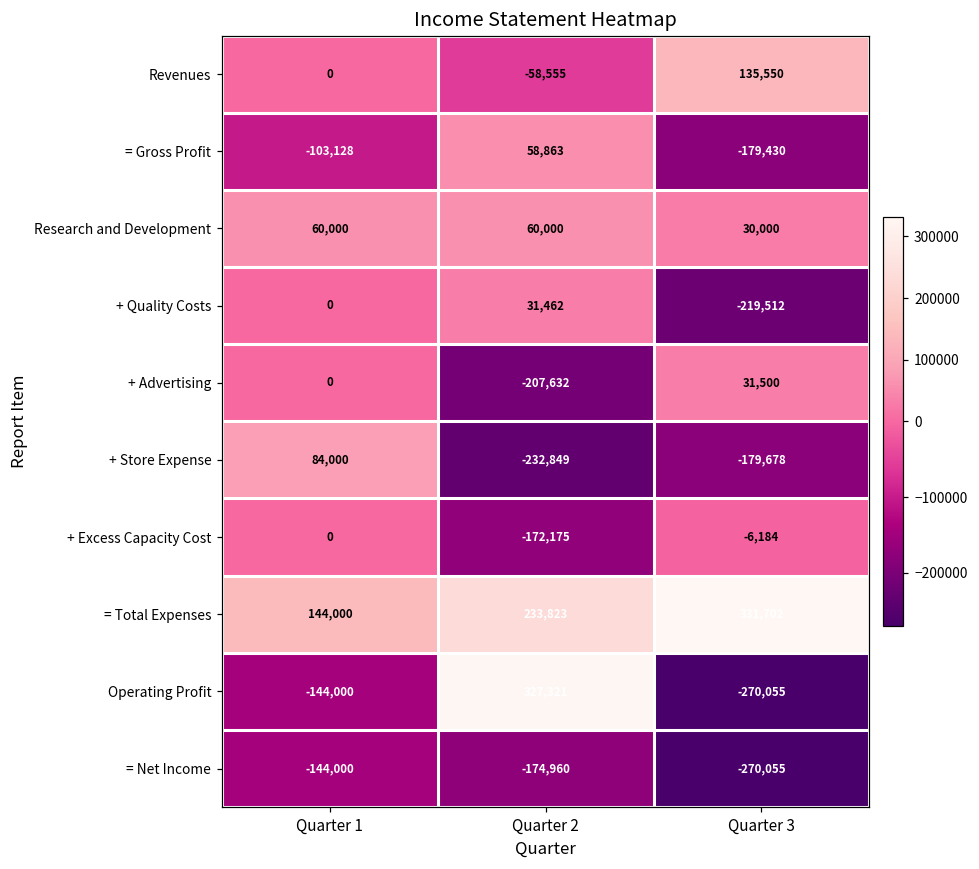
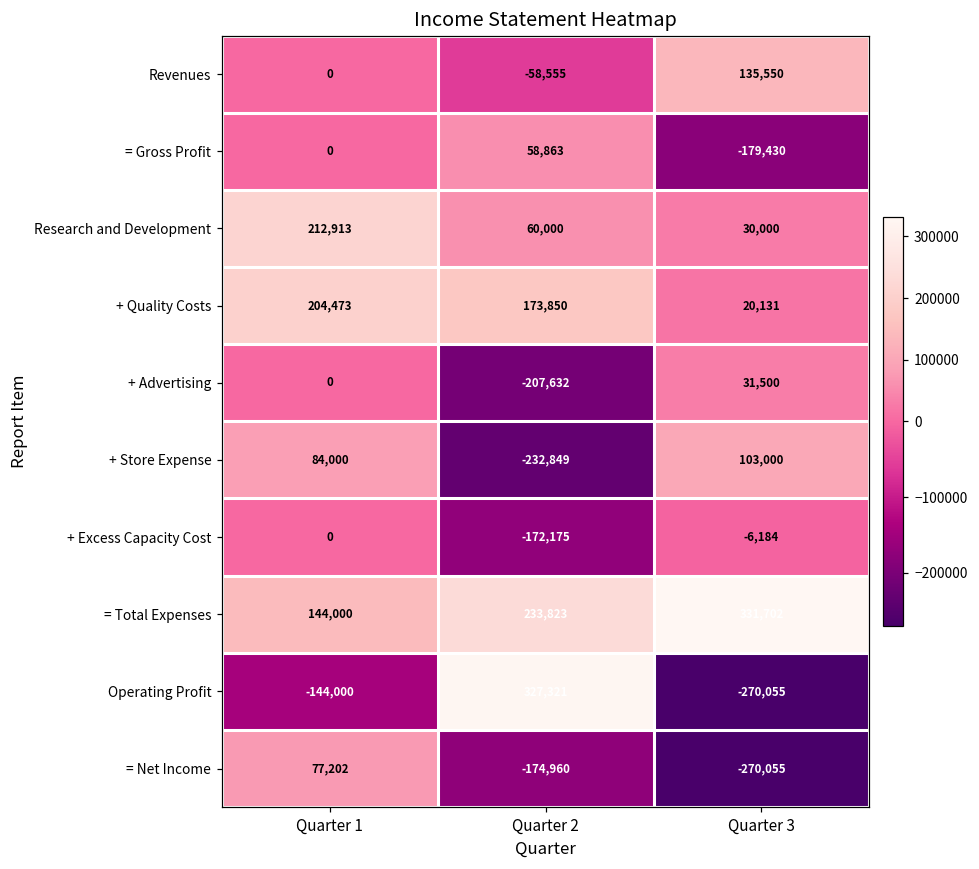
= Gross Profit, Quarter 1: -103,128 -> 0
Research and Development, Quarter 1: 60,000 -> 212,913
+ Quality Costs, Quarter 1: 0 -> 204,473
+ Quality Costs, Quarter 2: 31,462 -> 173,850
+ Quality Costs, Quarter 3: -219,512 -> 20,131
+ Store Expense, Quarter 3: -179,678 -> 103,000
= Net Income, Quarter 1: -144,000 -> 77,202
